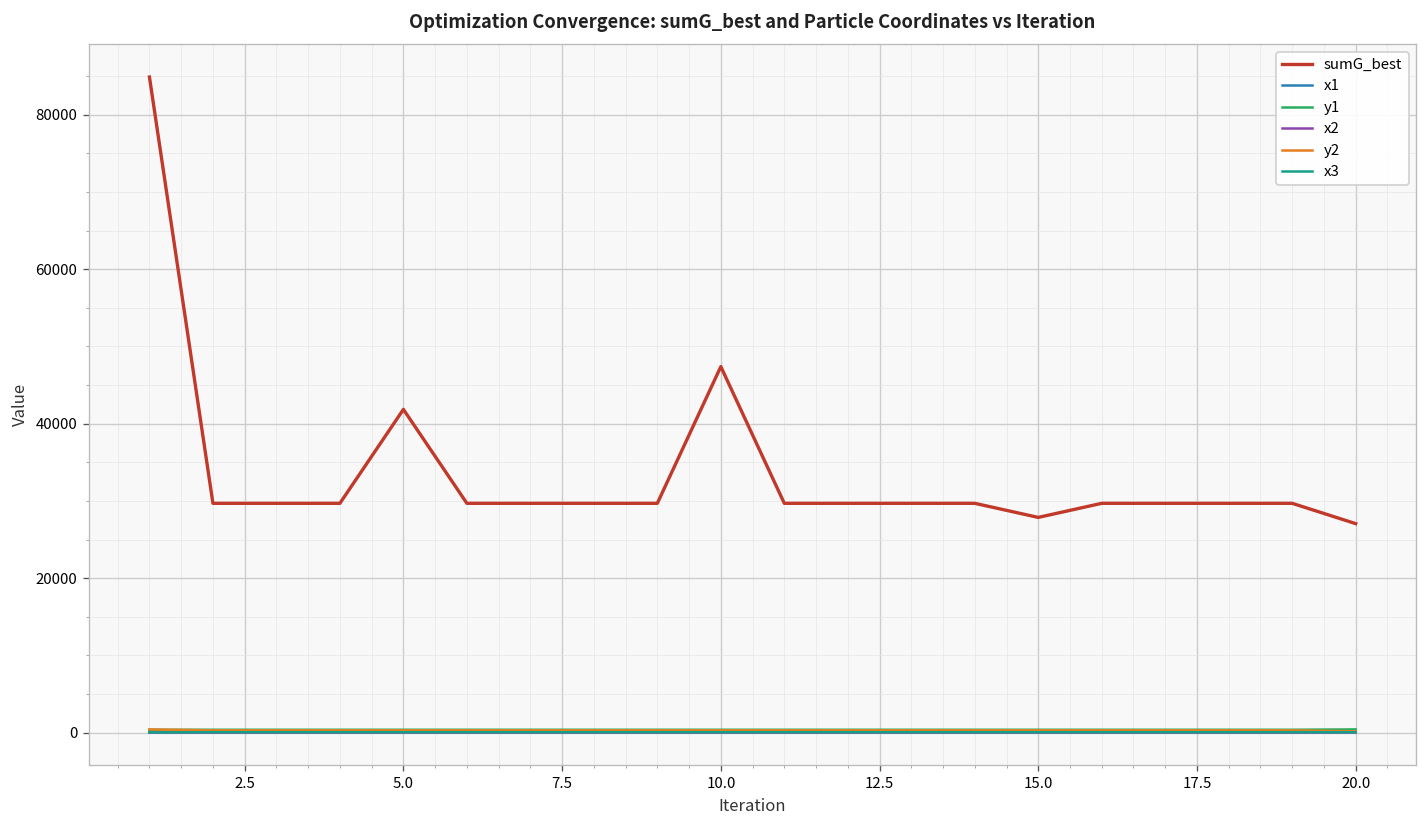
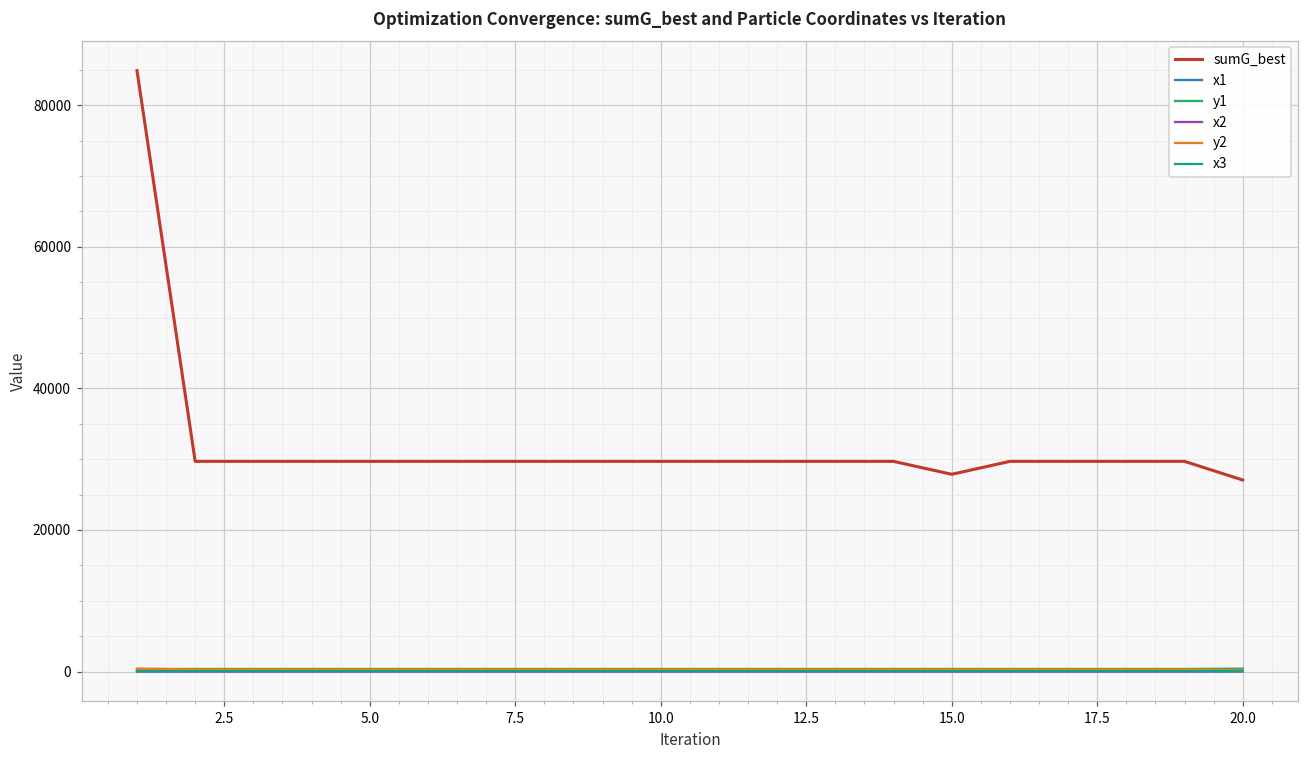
sumG_best, 5.0: 42000 -> 30000
sumG_best, 10.0: 47000 -> 30000
